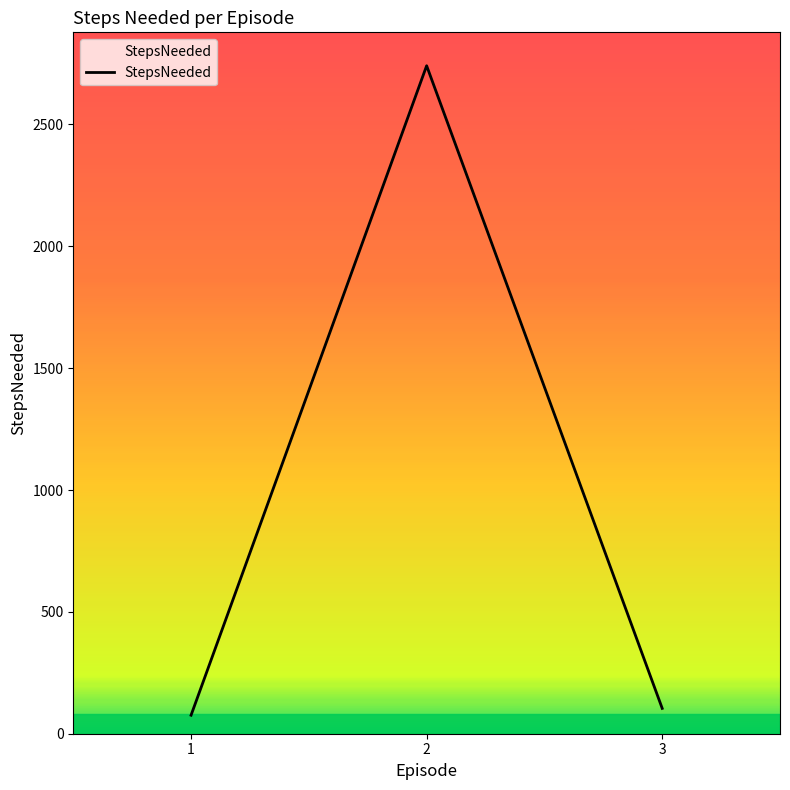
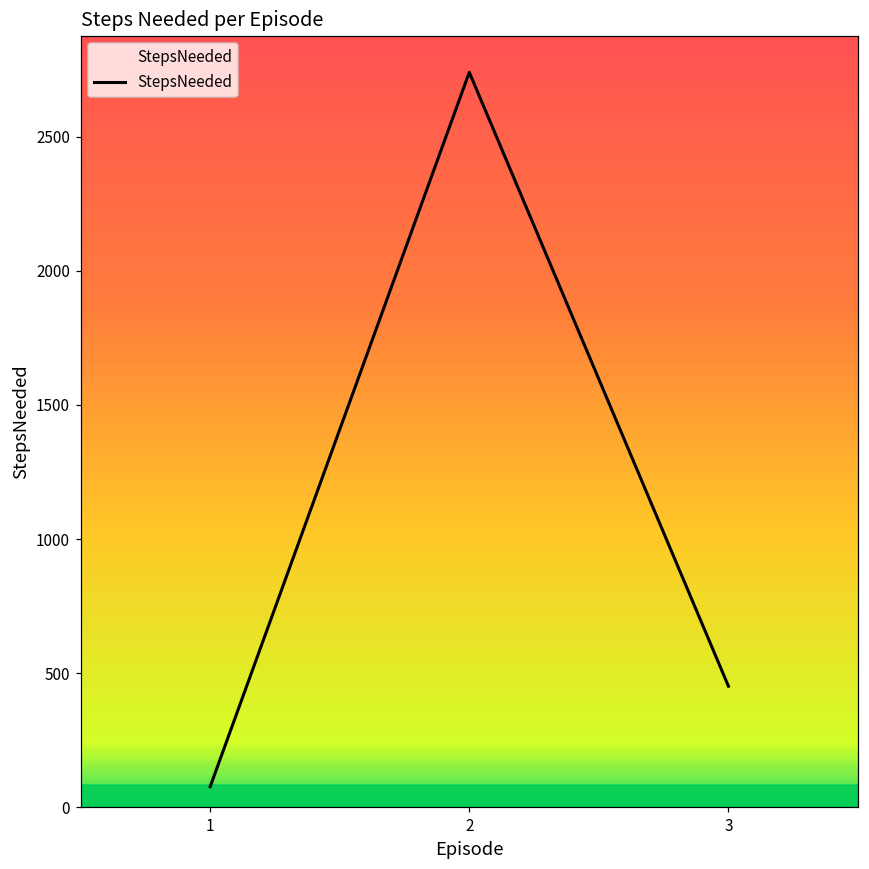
StepsNeeded, 3: 100 -> 450
